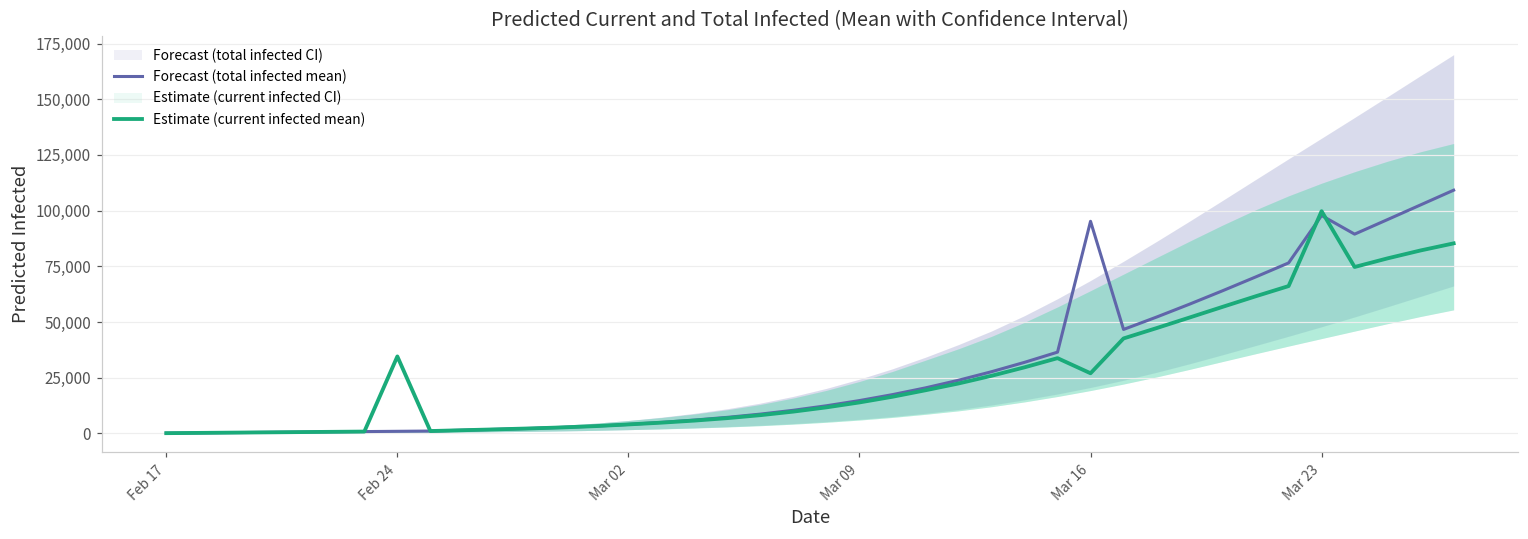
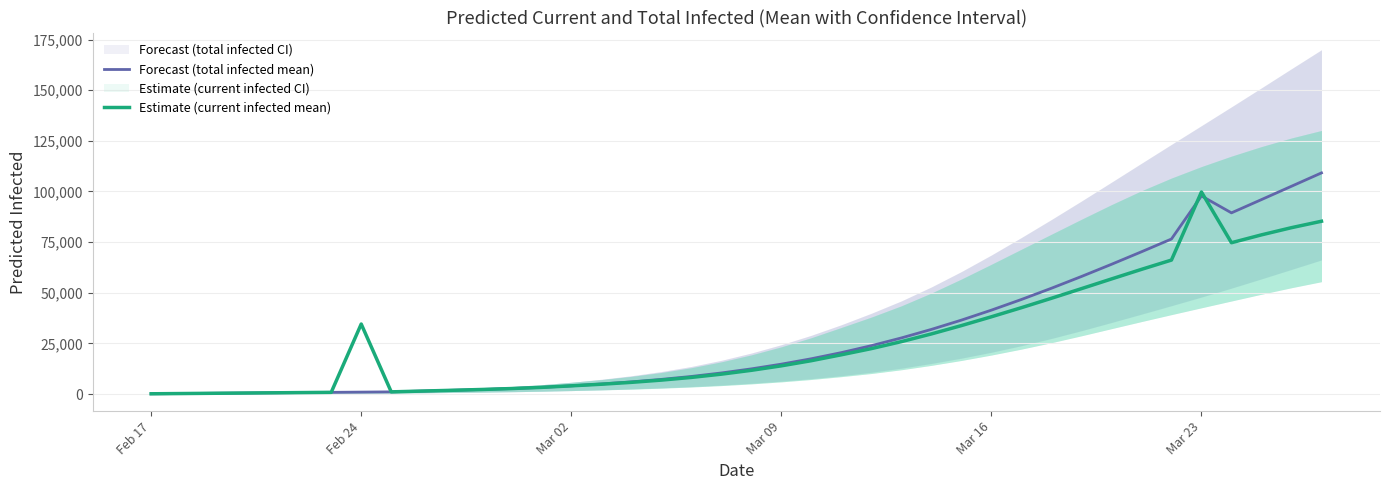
Forecast (total infected mean), Mar 16: 95,000 -> 41,000
Estimate (current infected mean), Mar 16: 27,000 -> 38,000
